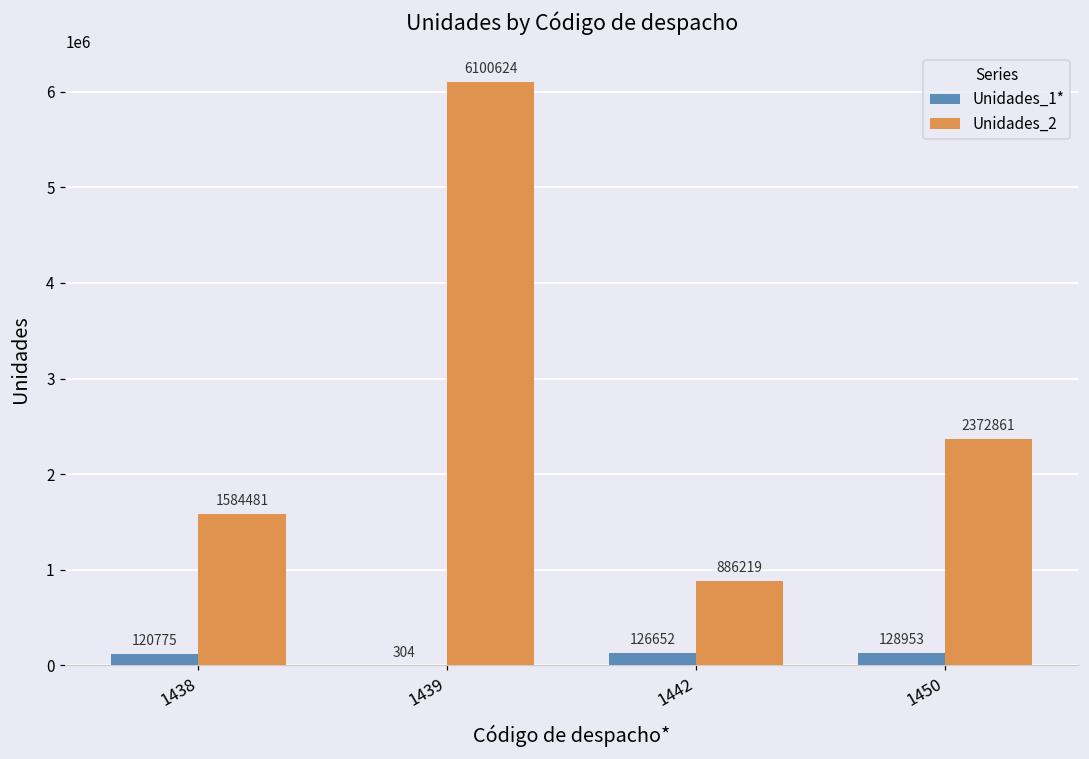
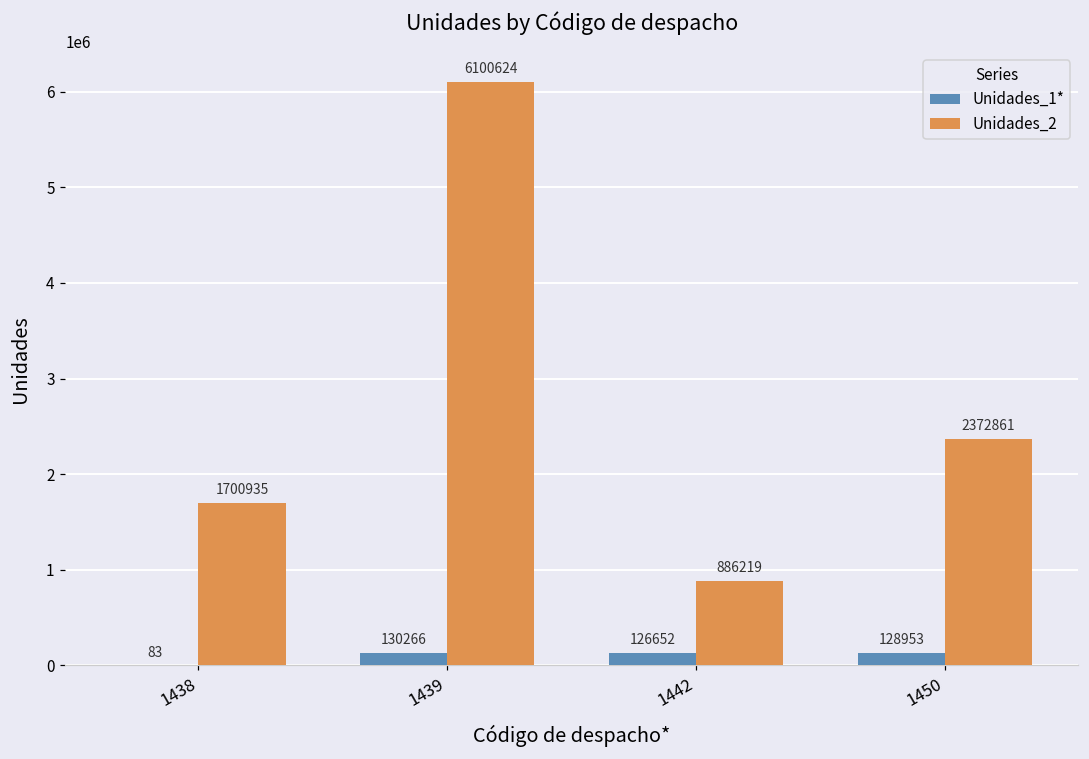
Unidades_1*, 1438: 120775 -> 83
Unidades_2, 1438: 1584481 -> 1700935
Unidades_1*, 1439: 304 -> 130266
